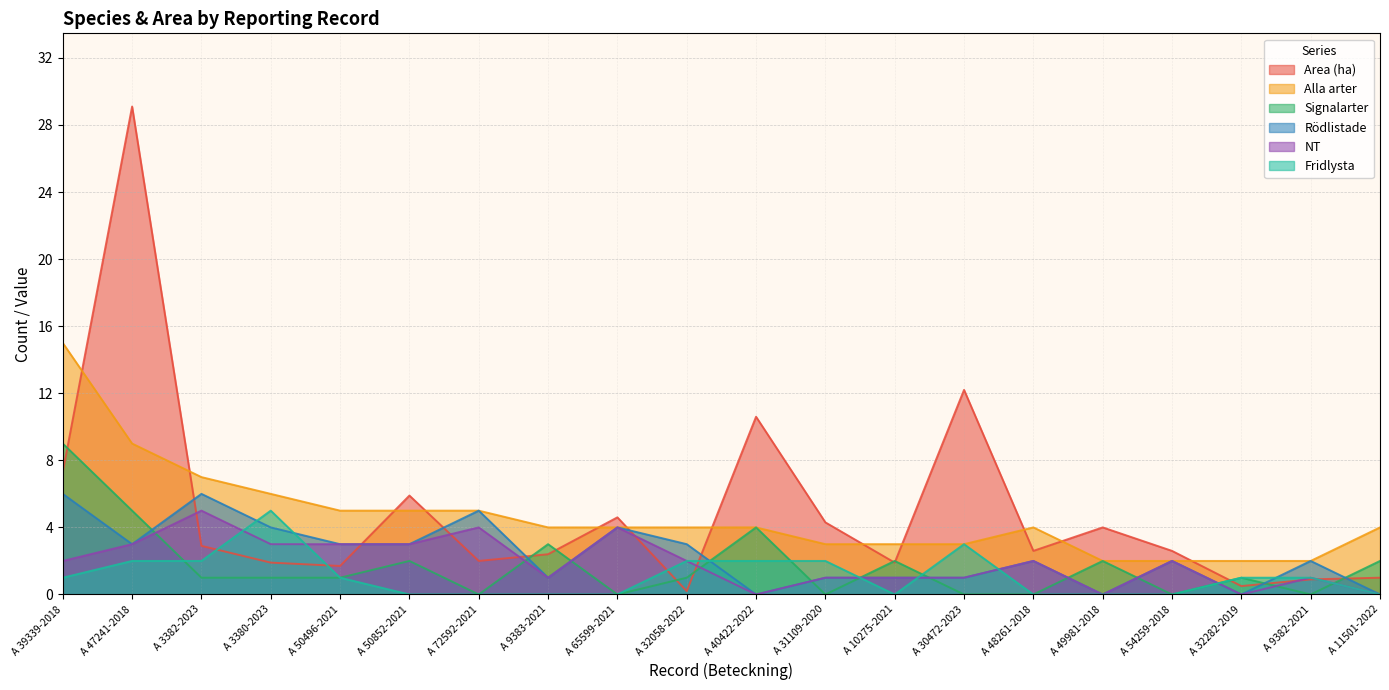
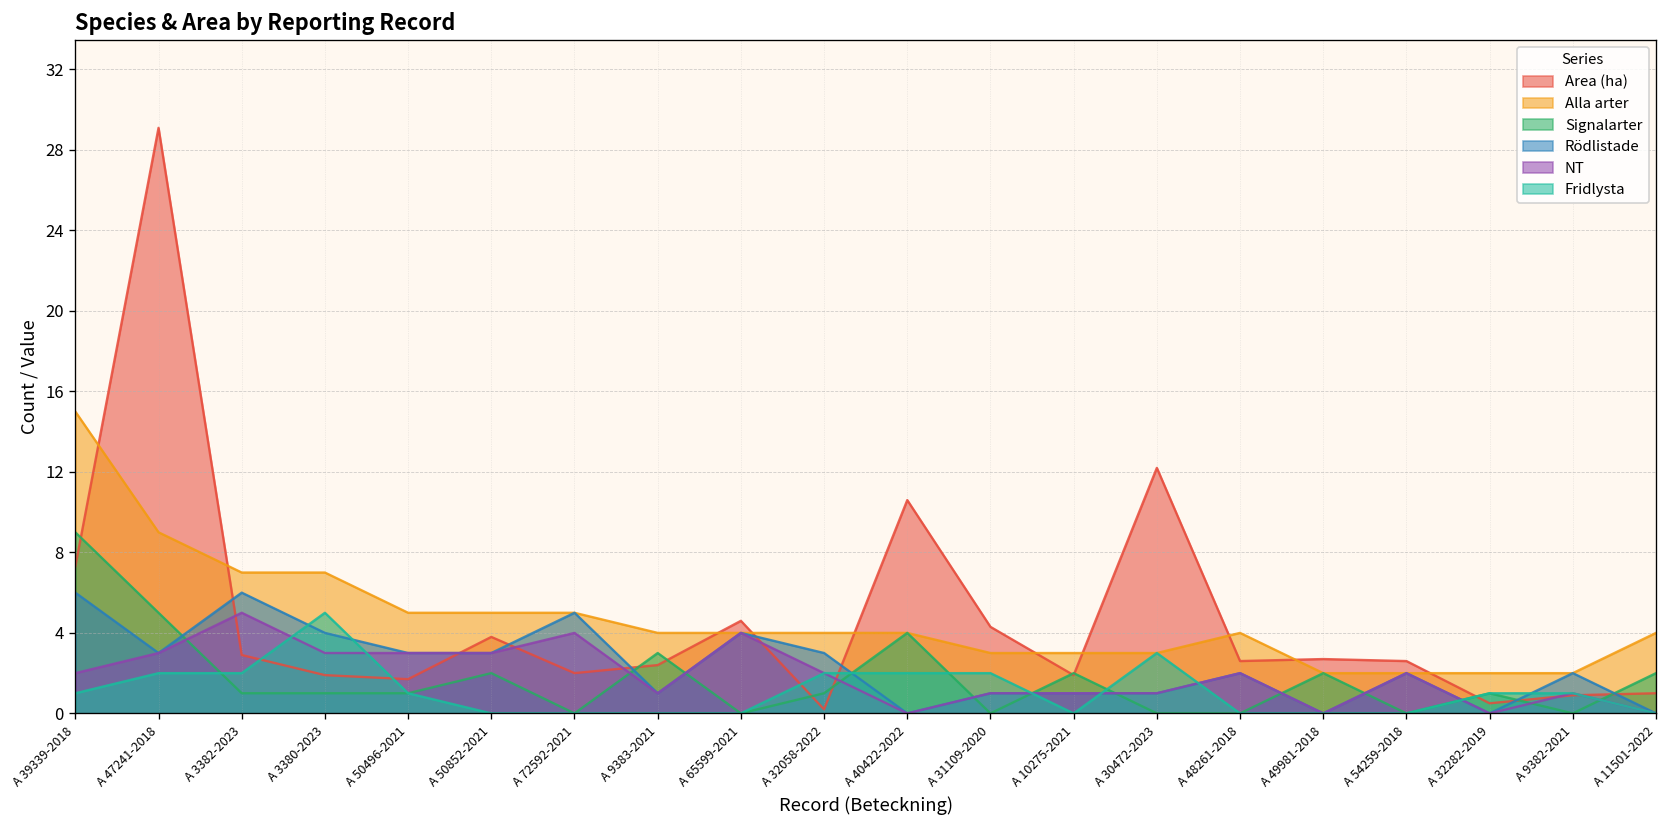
Alla arter, A 3380-2023: 6 -> 7
Area (ha), A 50852-2021: 5.9 -> 3.8
Area (ha), A 49981-2018: 4.0 -> 2.7
